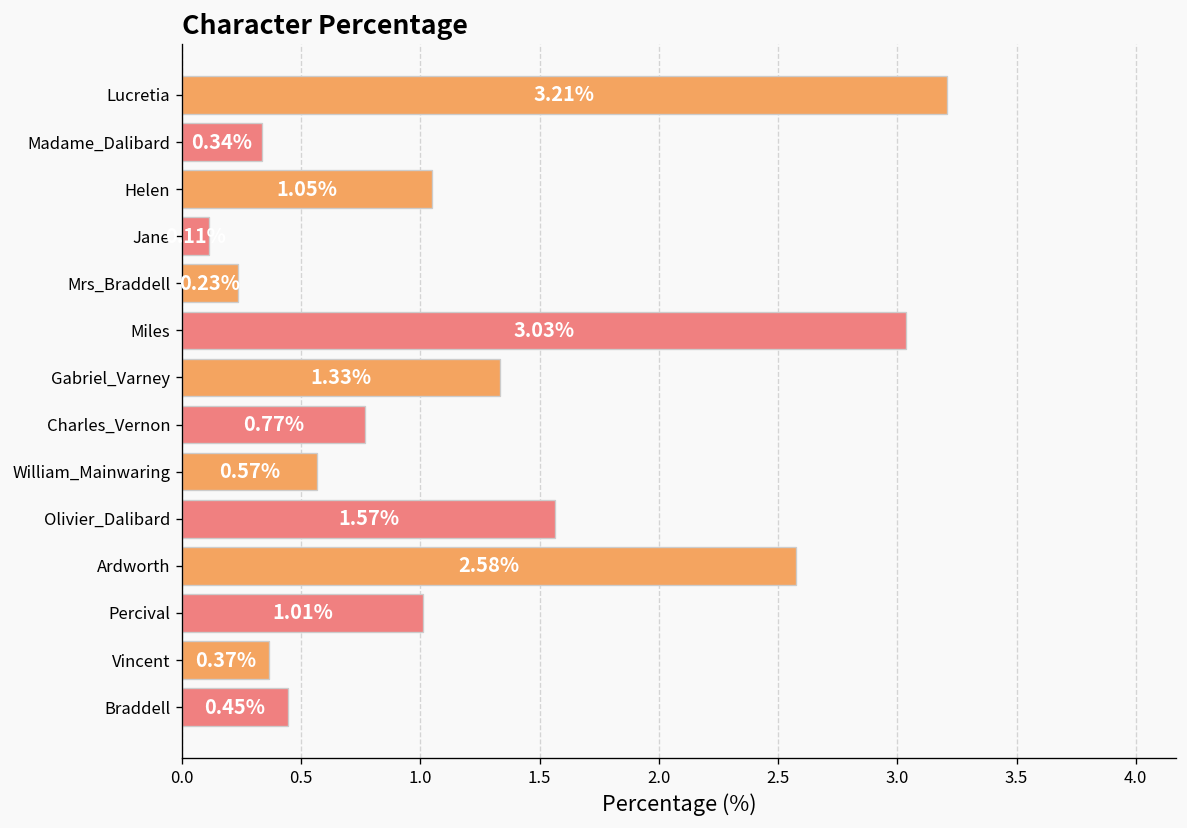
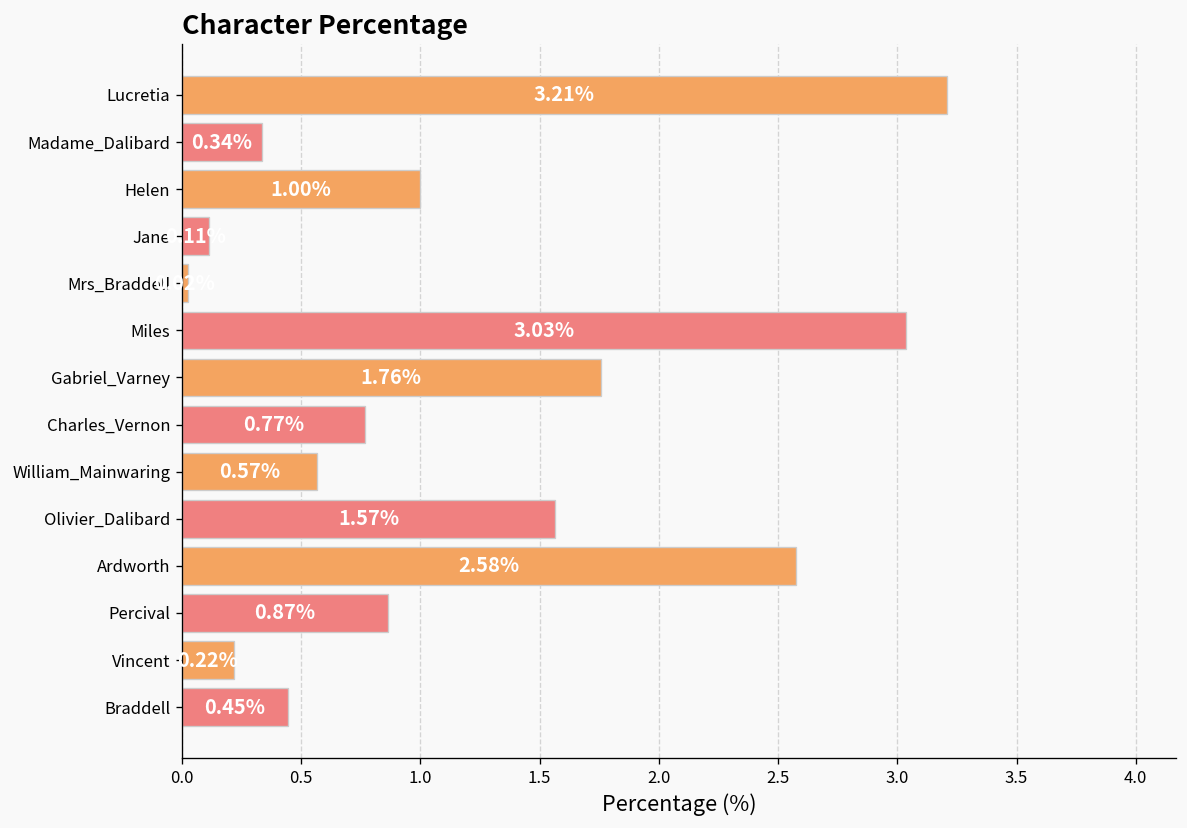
Helen: 1.05% -> 1.00%
Mrs_Braddell: 0.23 -> 0.02
Gabriel_Varney: 1.33% -> 1.76%
Percival: 1.01% -> 0.87%
Vincent: 0.37% -> 0.22%
